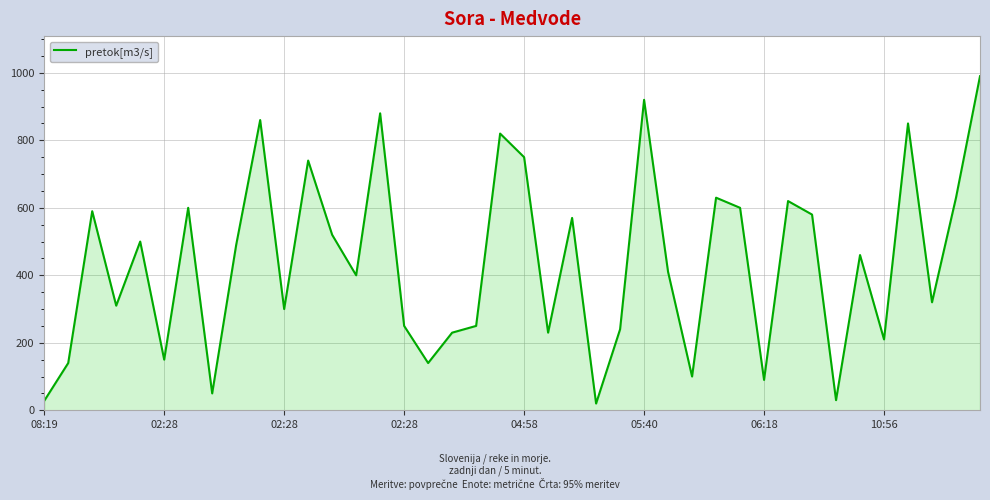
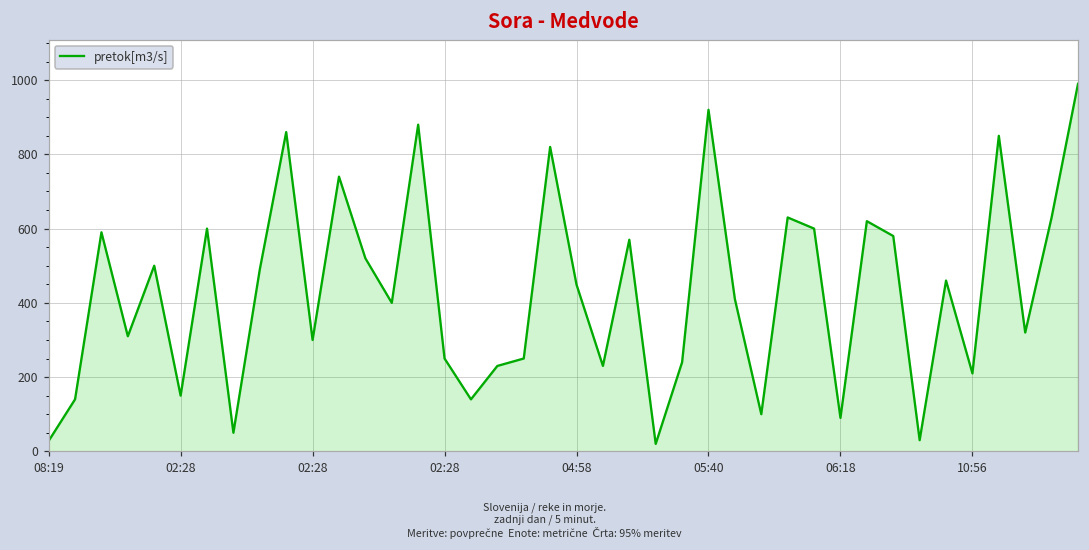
04:58: 750 -> 450
